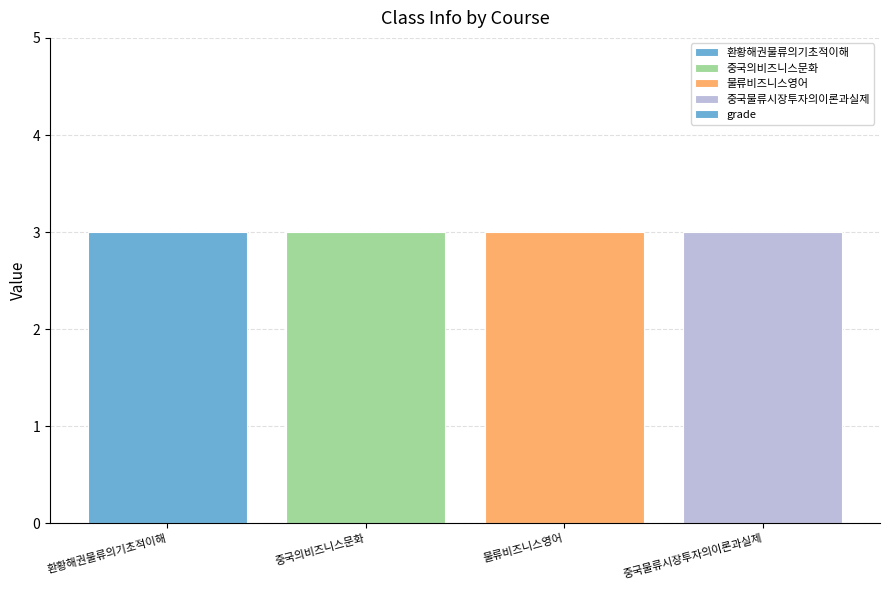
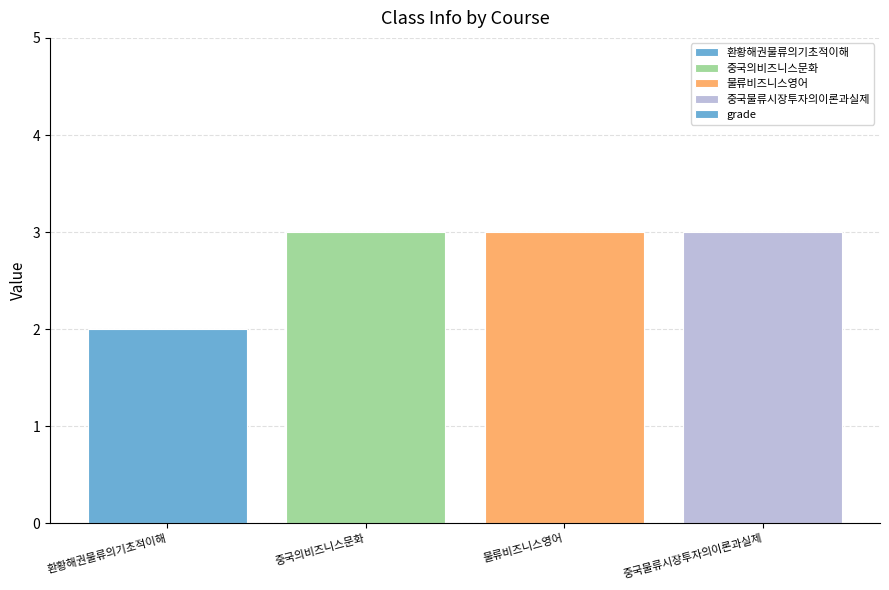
환황해권물류의기초적이해: 3 -> 2
